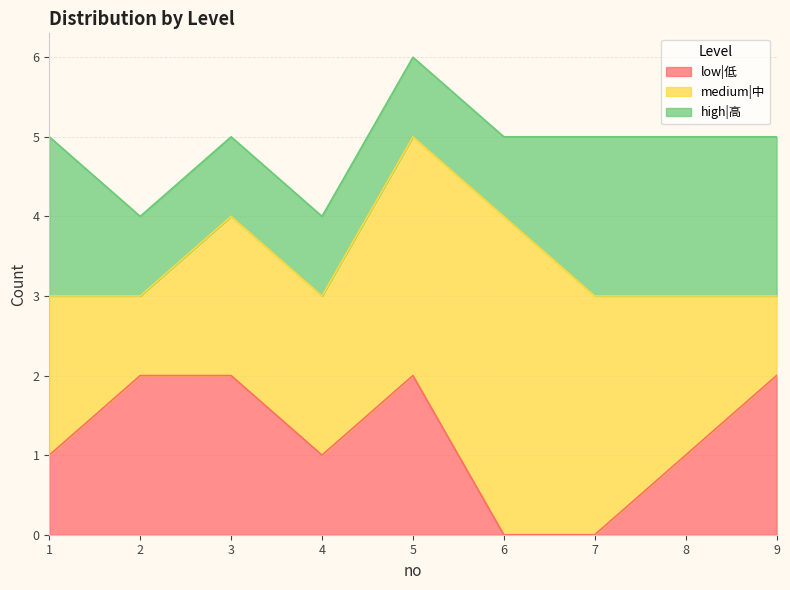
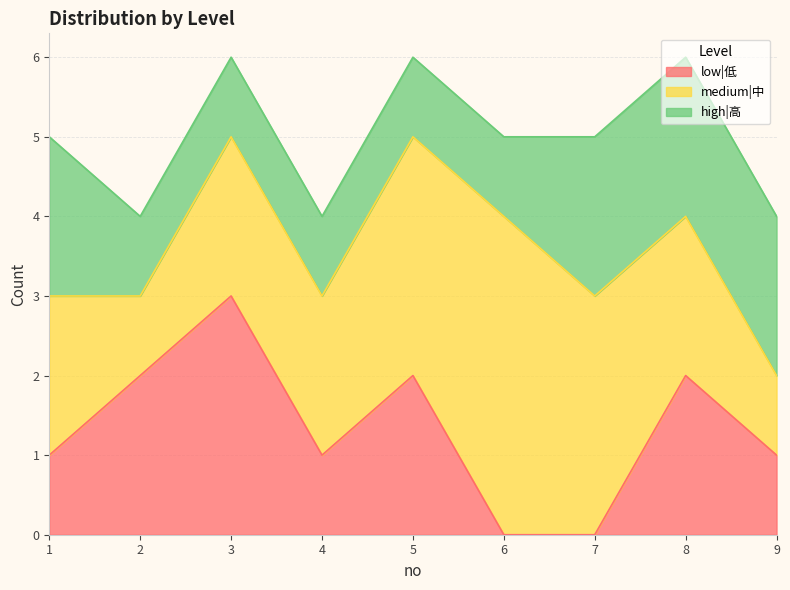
low|低, 3: 2 -> 3
low|低, 8: 1 -> 2
low|低, 9: 2 -> 1
